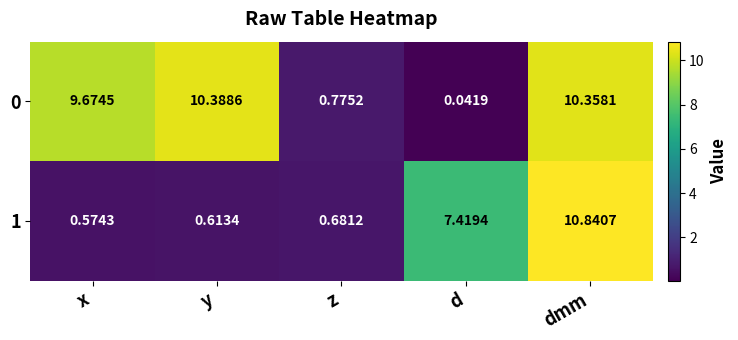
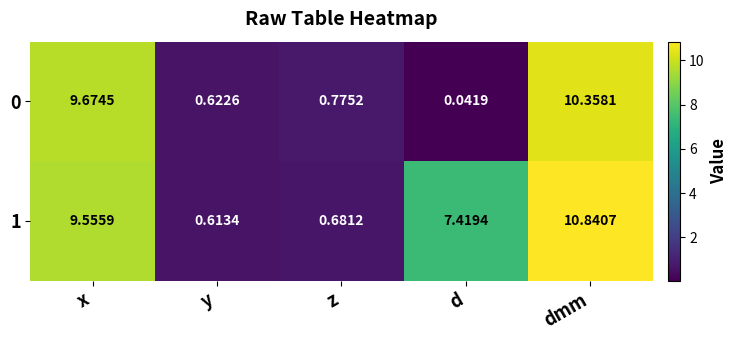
0, y: 10.3886 -> 0.6226
1, x: 0.5743 -> 9.5559
